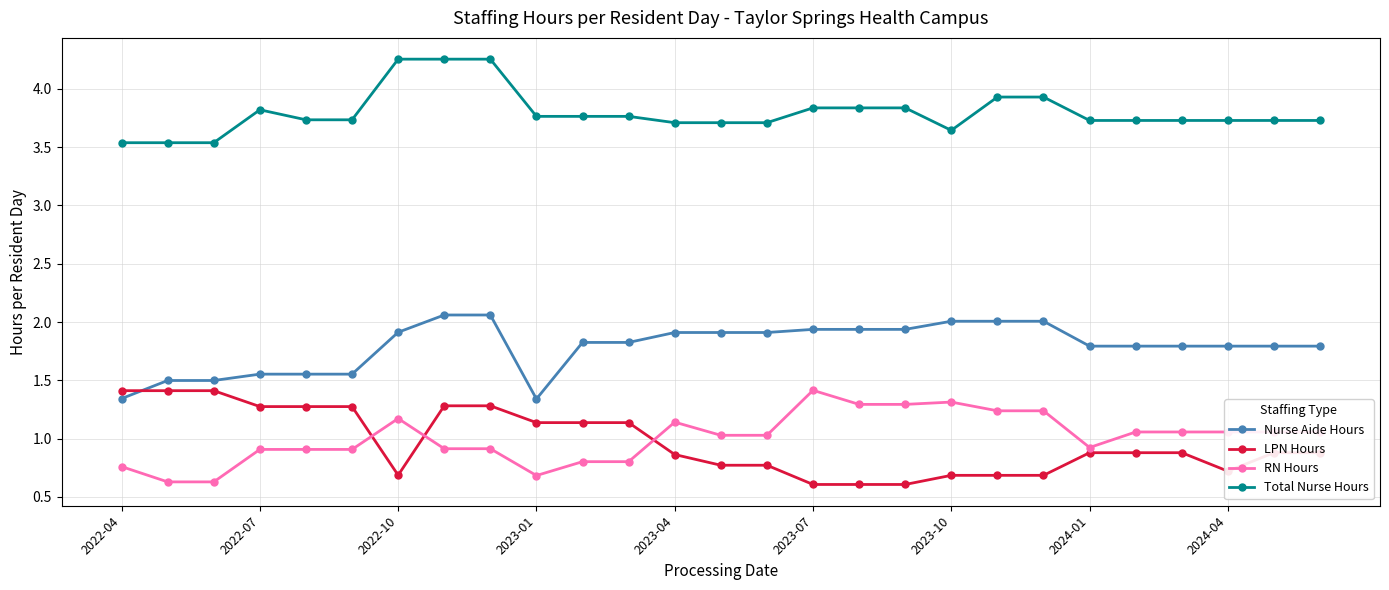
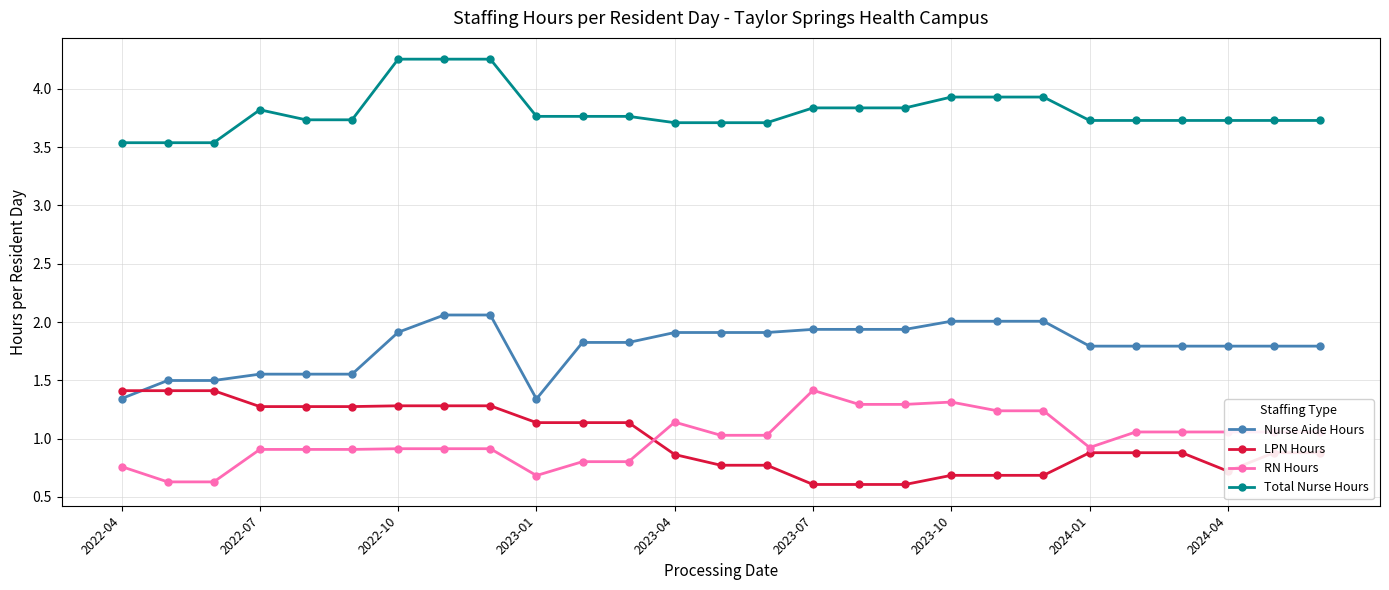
LPN Hours, 2022-10: 0.69 -> 1.28
RN Hours, 2022-10: 1.17 -> 0.91
Total Nurse Hours, 2023-10: 3.64 -> 3.93
